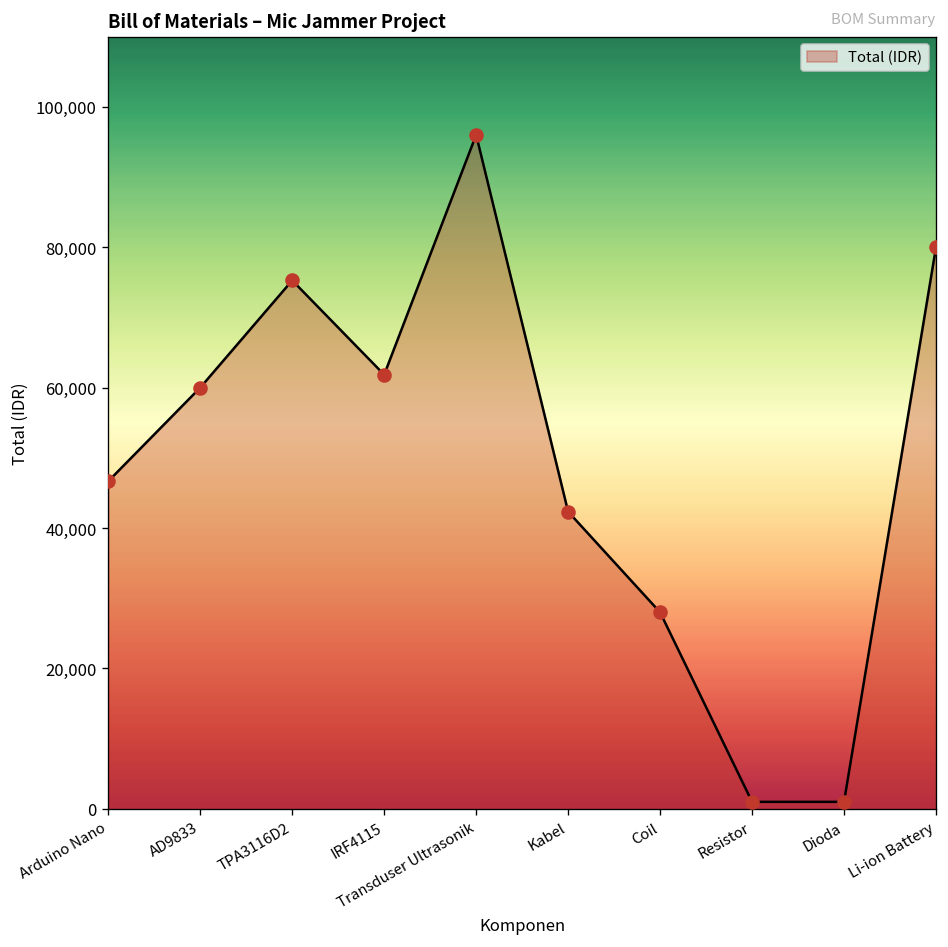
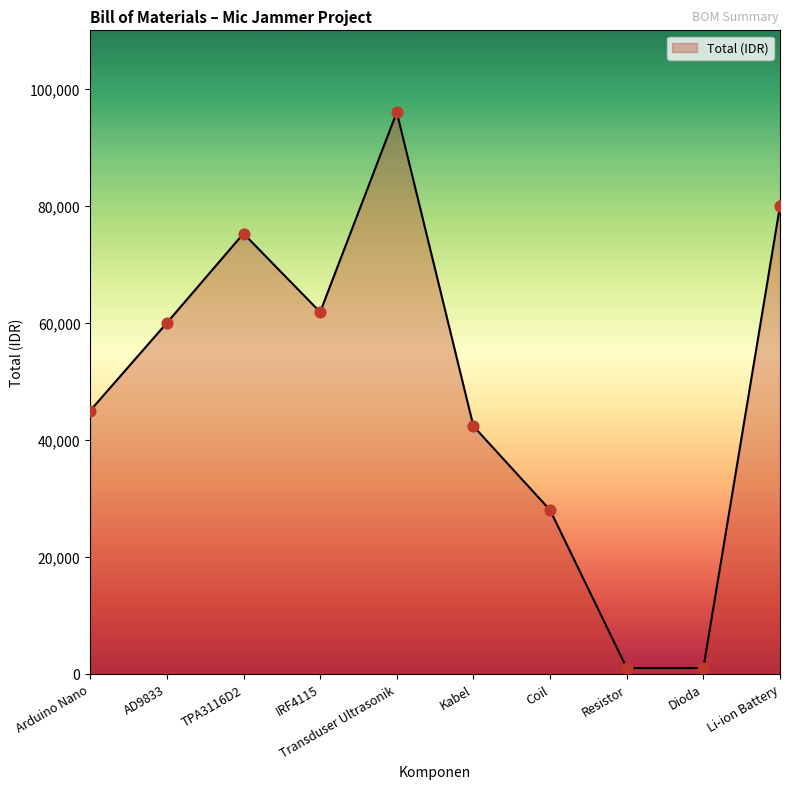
Arduino Nano: 47,000 -> 45,000
